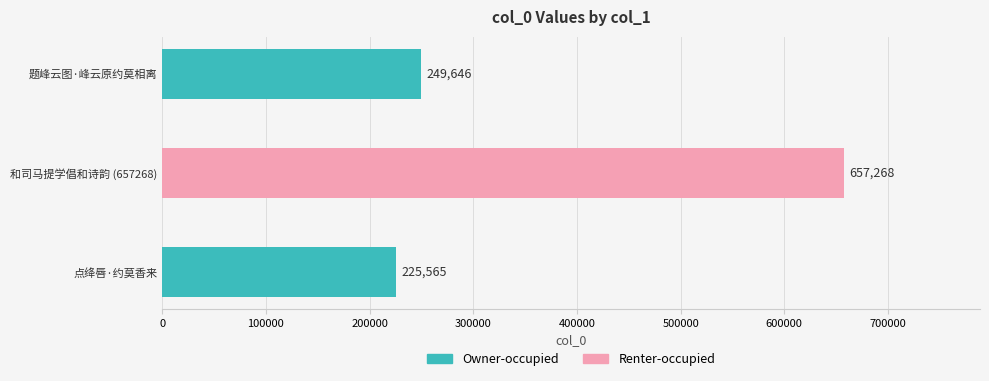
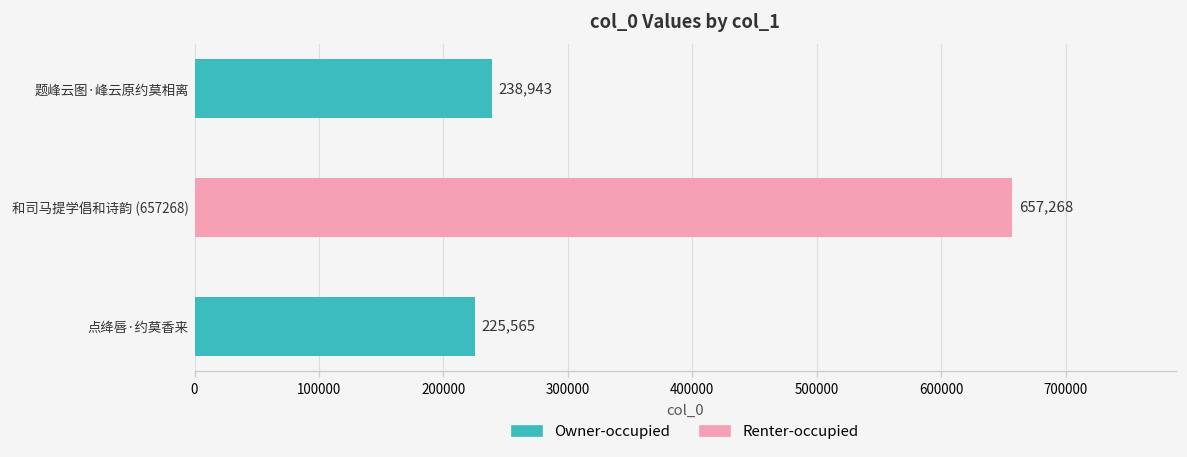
题峰云图·峰云原约莫相离: 249,646 -> 238,943
